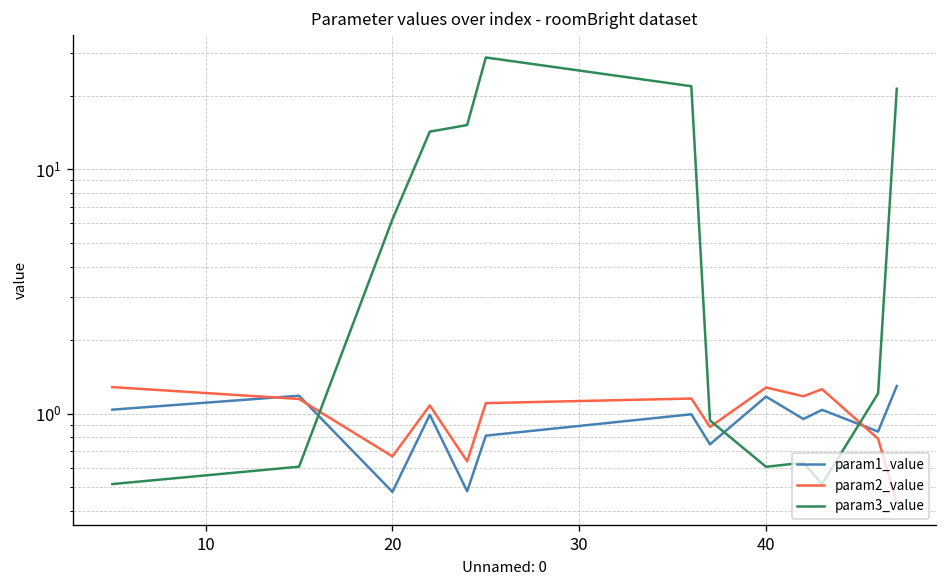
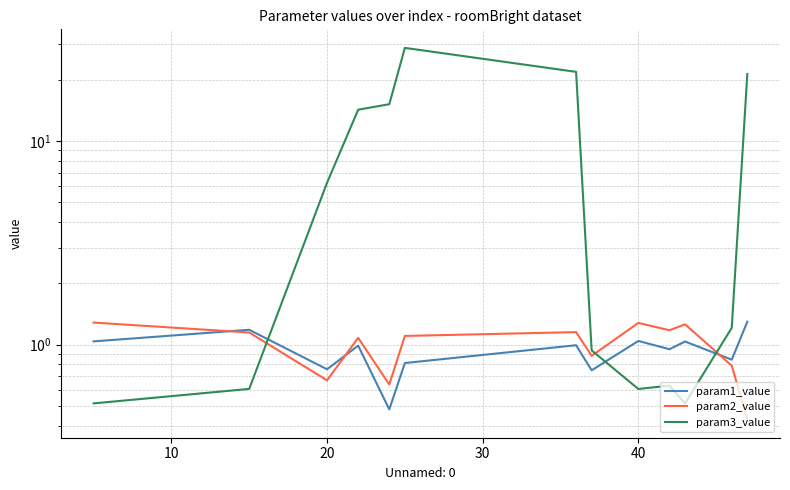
param1_value, 20: 0.48 -> 0.76
param1_value, 40: 1.2 -> 1.0
